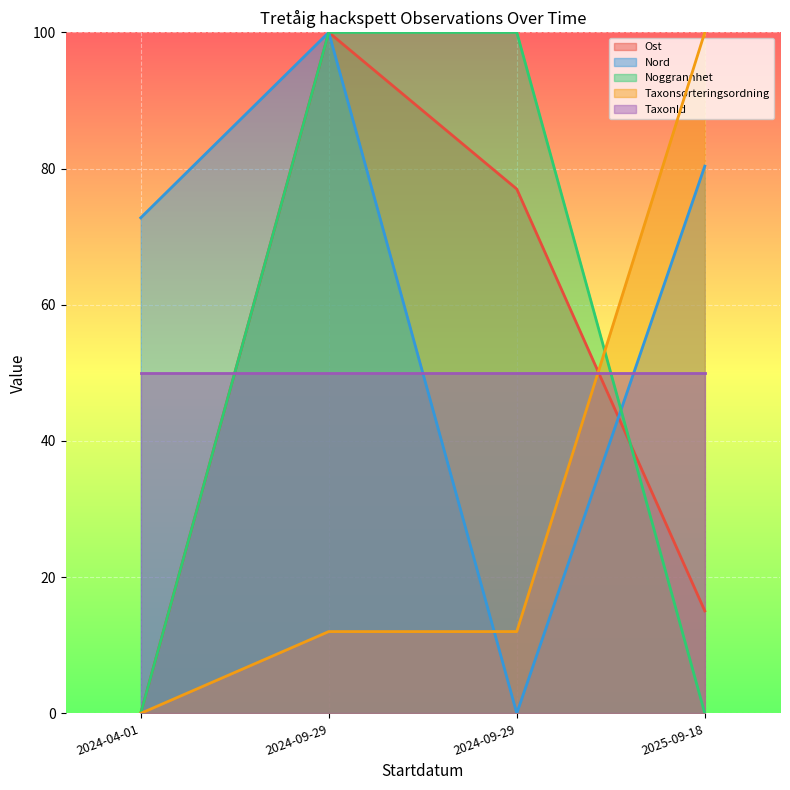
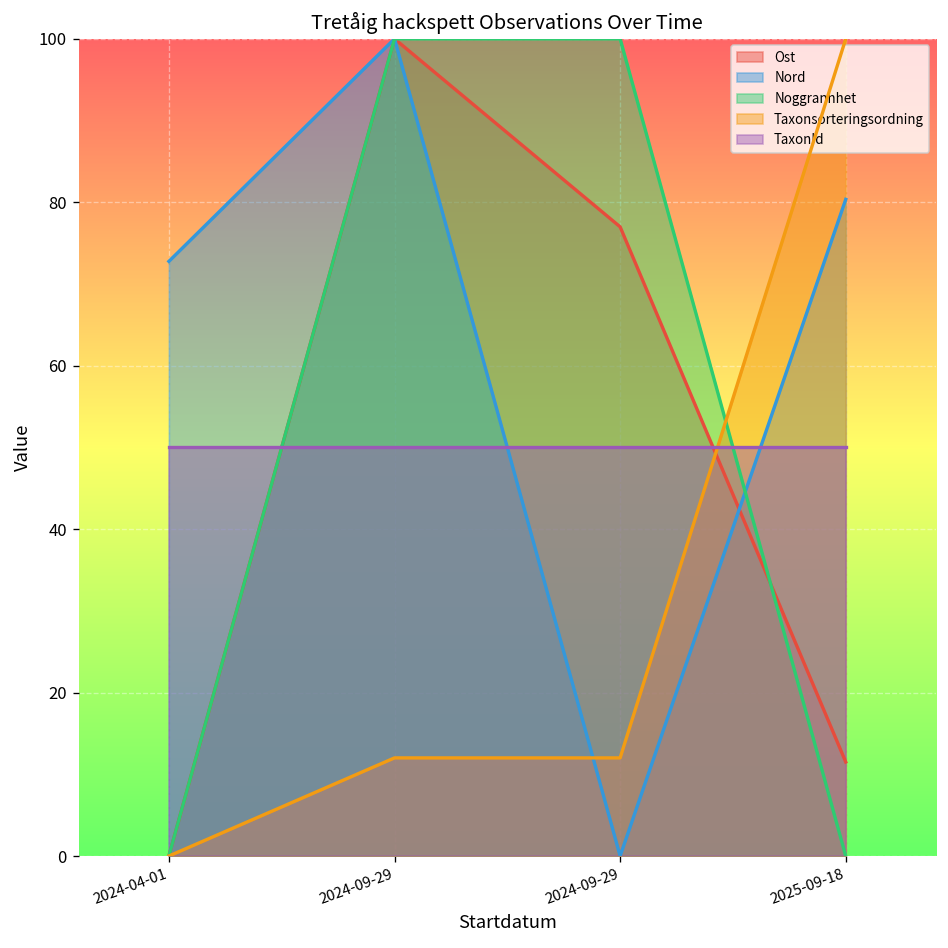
Ost, 2025-09-18: 15 -> 12
